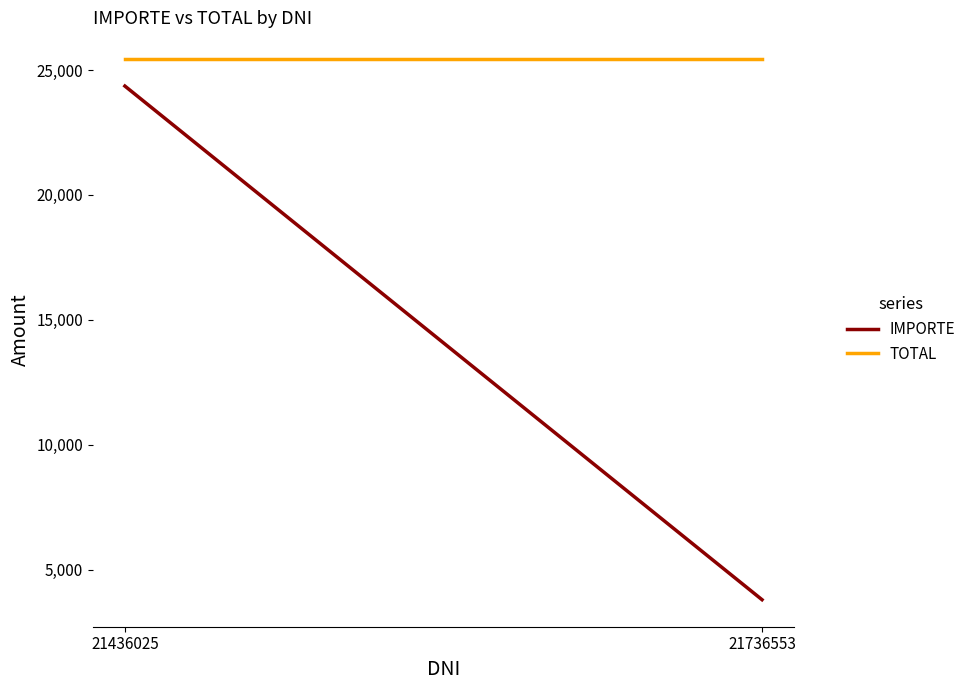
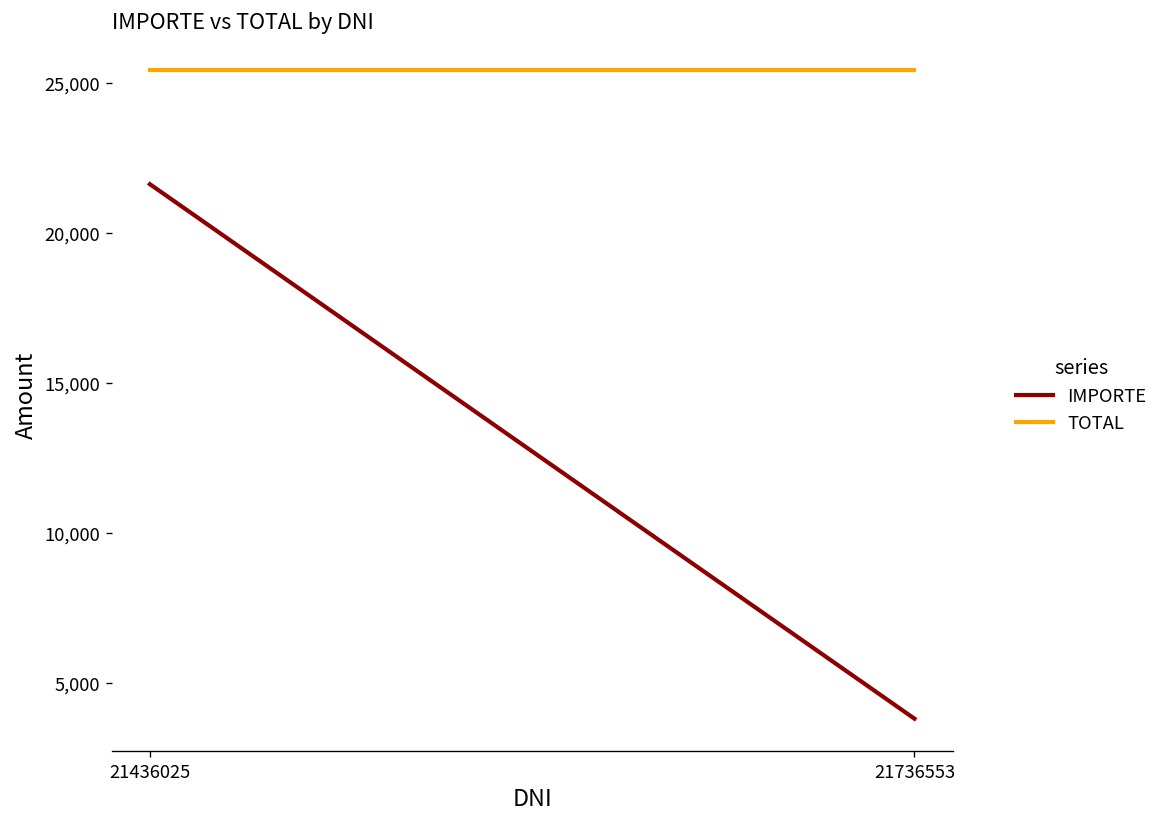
IMPORTE, 21436025: 24,400 -> 21,600
